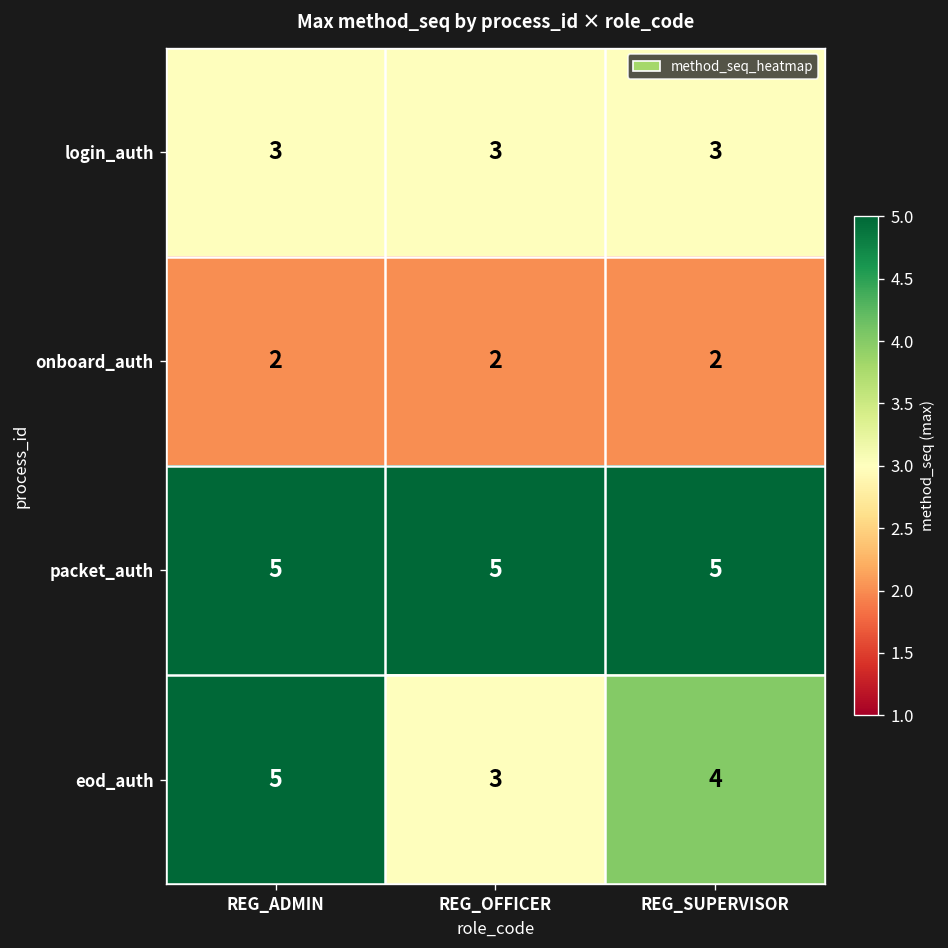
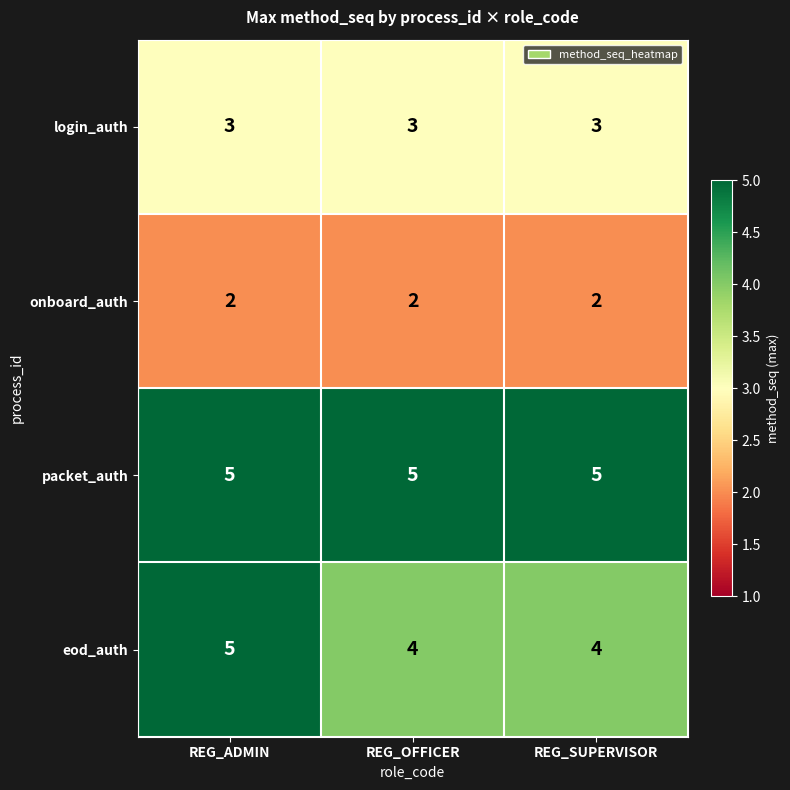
eod_auth, REG_OFFICER: 3 -> 4
